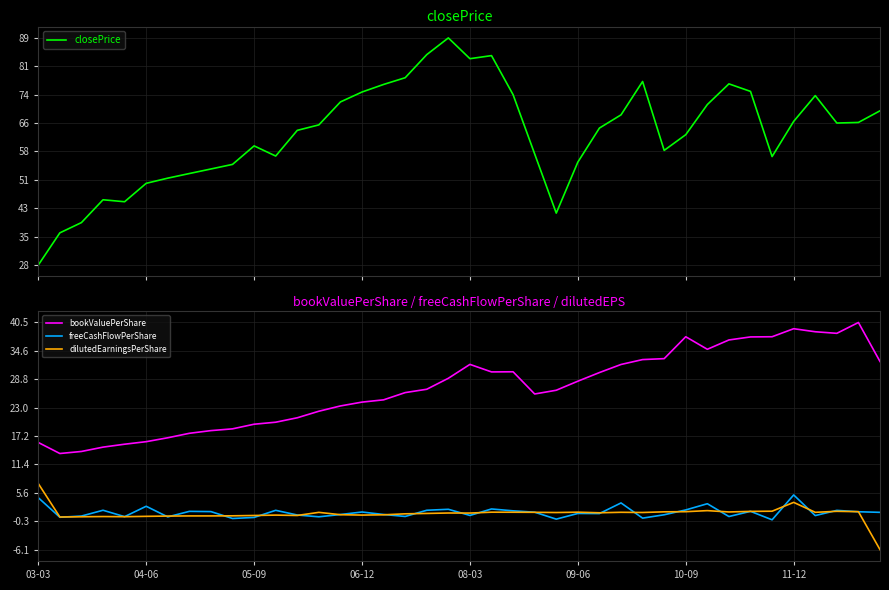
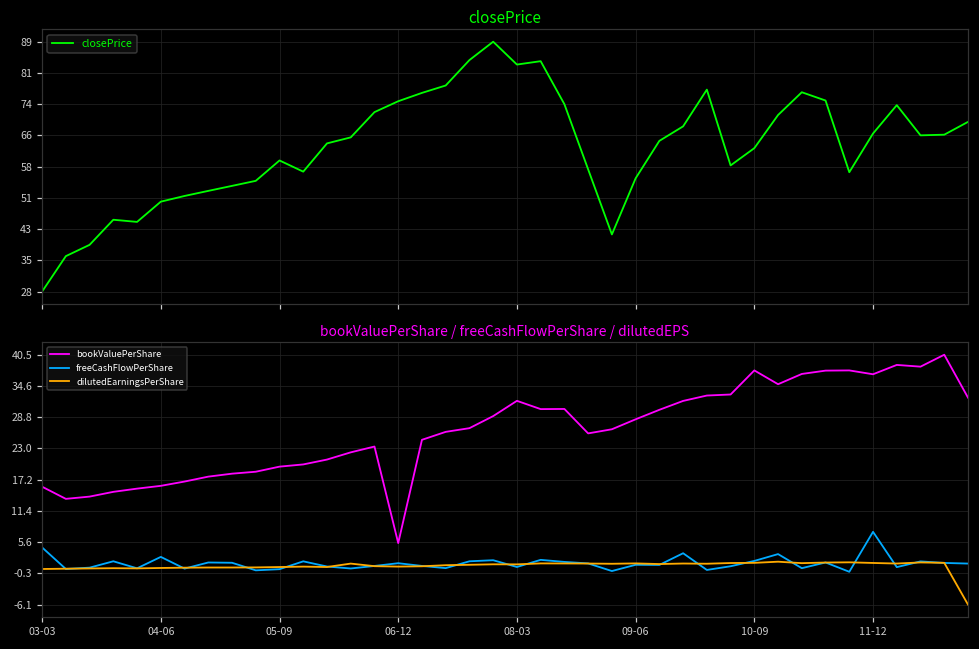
bookValuePerShare / freeCashFlowPerShare / dilutedEPS, dilutedEarningsPerShare, 03-03: 7 -> 1
bookValuePerShare / freeCashFlowPerShare / dilutedEPS, bookValuePerShare, 06-12: 24 -> 5
bookValuePerShare / freeCashFlowPerShare / dilutedEPS, bookValuePerShare, 11-12: 39 -> 37
bookValuePerShare / freeCashFlowPerShare / dilutedEPS, freeCashFlowPerShare, 11-12: 5 -> 7
bookValuePerShare / freeCashFlowPerShare / dilutedEPS, dilutedEarningsPerShare, 11-12: 4 -> 2
